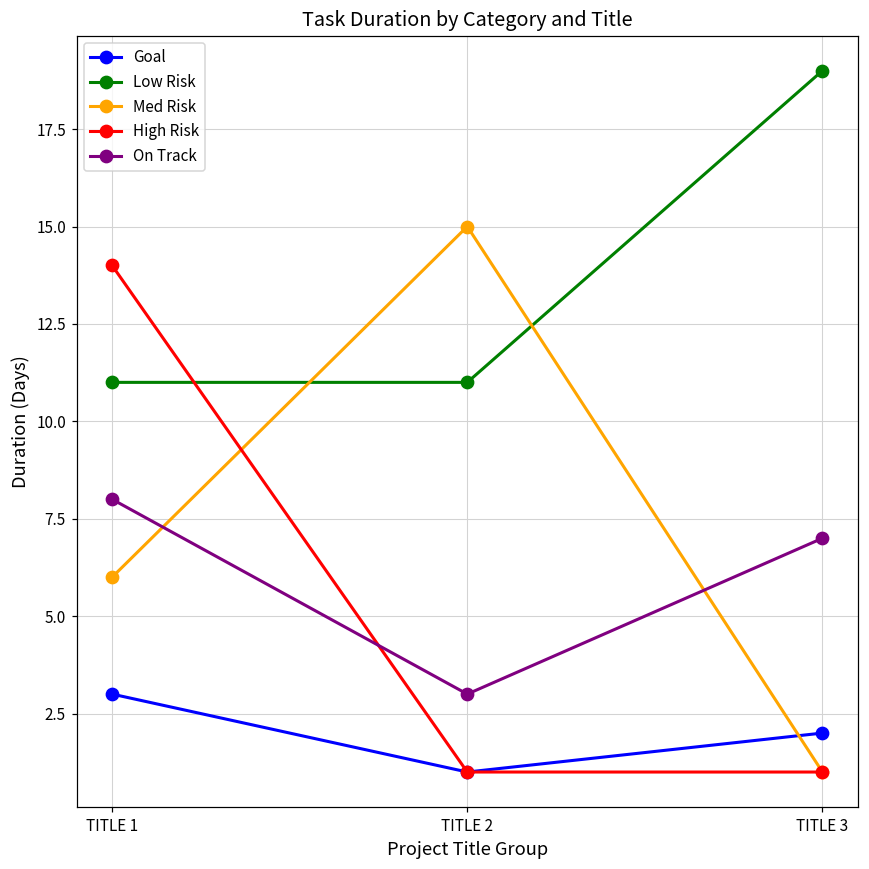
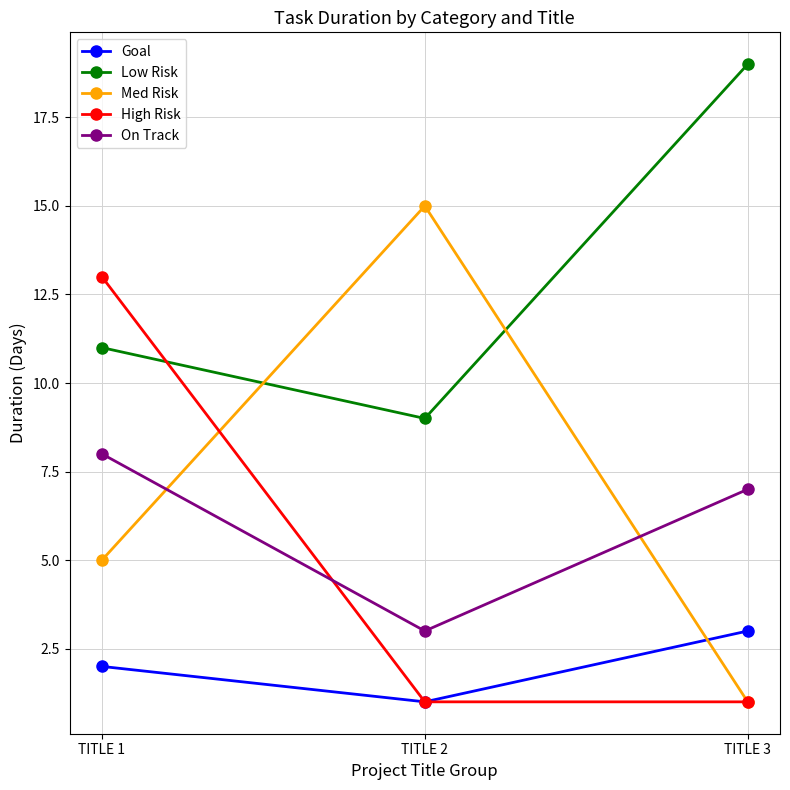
Goal, TITLE 1: 3 -> 2
Med Risk, TITLE 1: 6 -> 5
High Risk, TITLE 1: 14 -> 13
Low Risk, TITLE 2: 11 -> 9
Goal, TITLE 3: 2 -> 3
